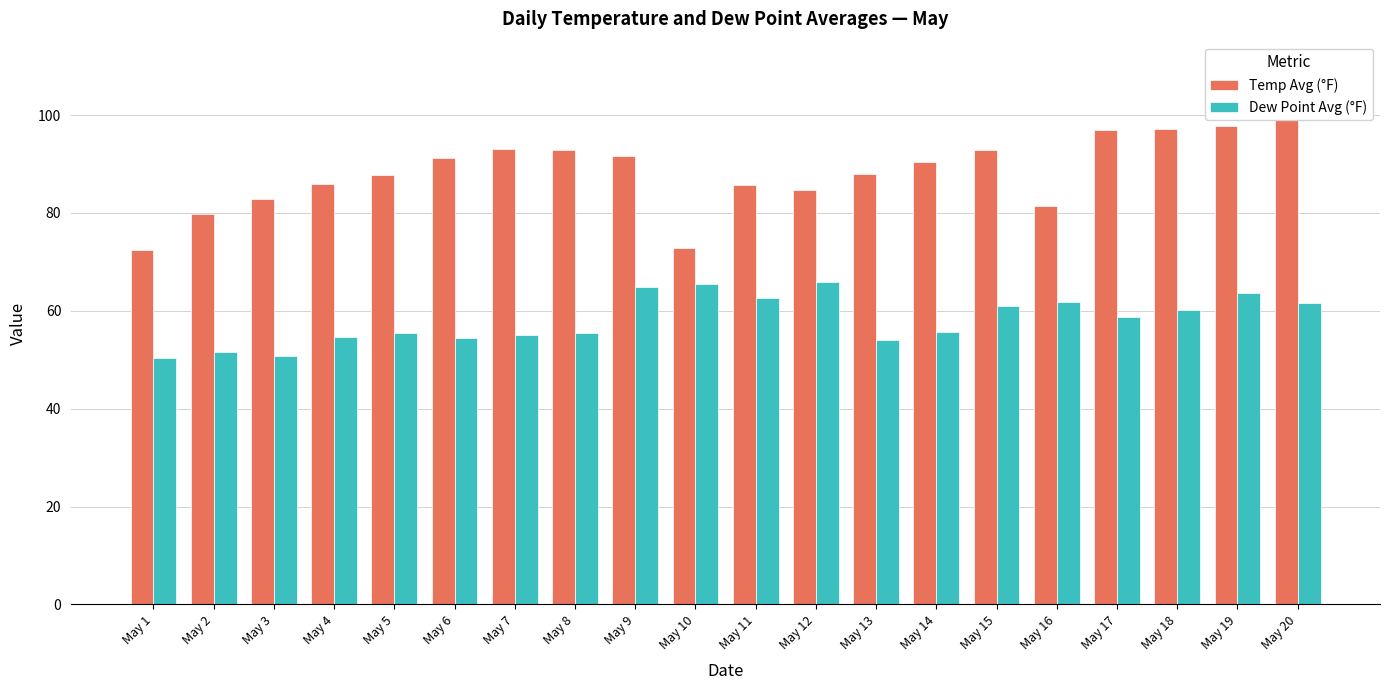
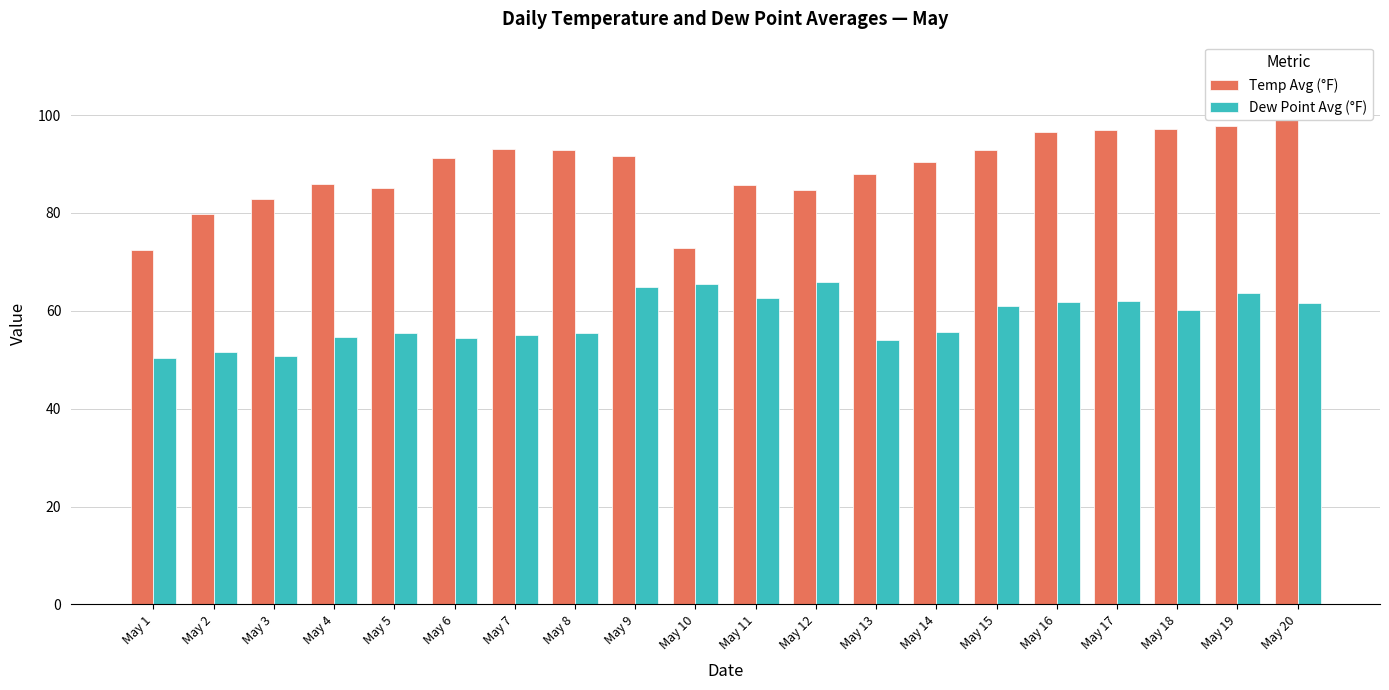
Temp Avg (°F), May 5: 88 -> 85
Temp Avg (°F), May 16: 81 -> 97
Dew Point Avg (°F), May 17: 59 -> 62
